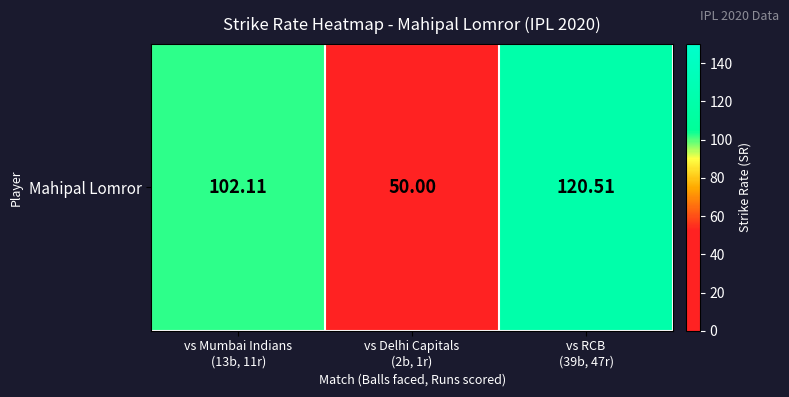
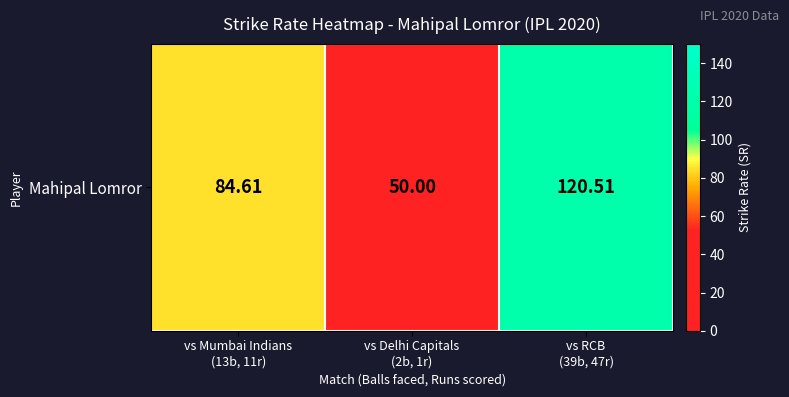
Mahipal Lomror, vs Mumbai Indians (13b, 11r): 102.11 -> 84.61
